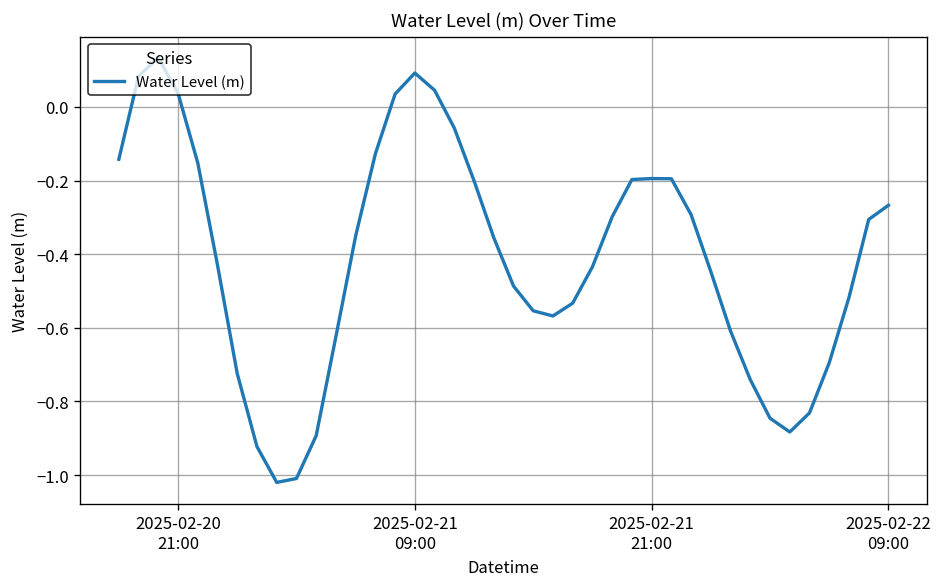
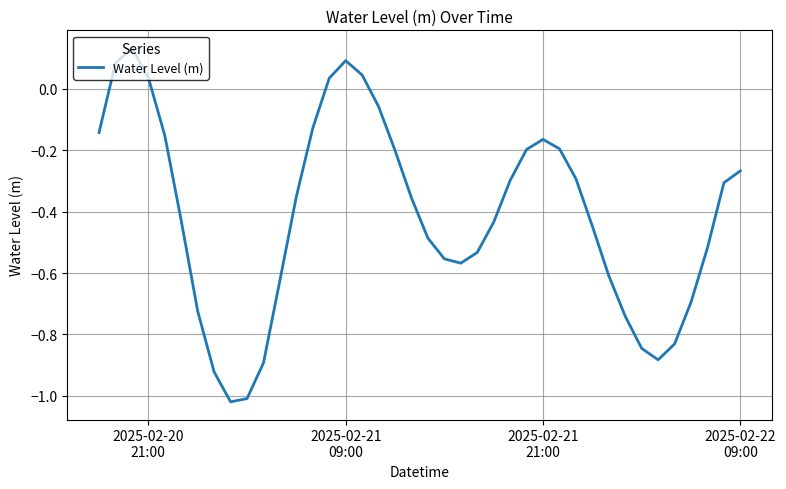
2025-02-21 21:00: -0.19 -> -0.16
